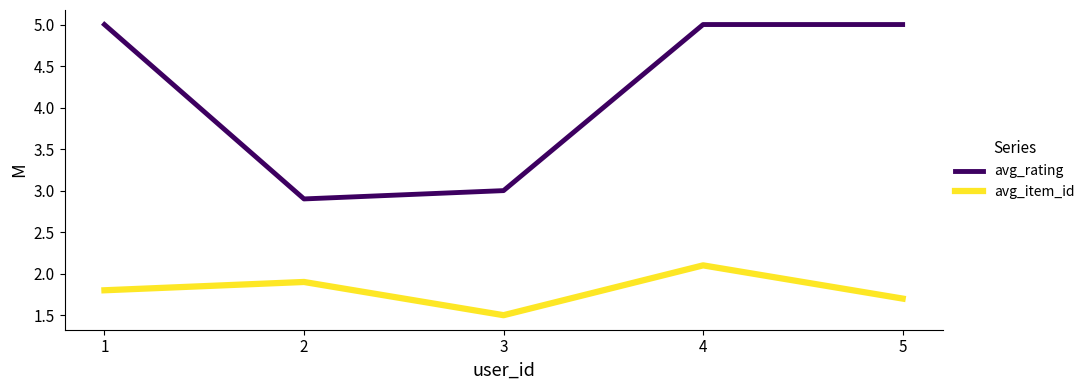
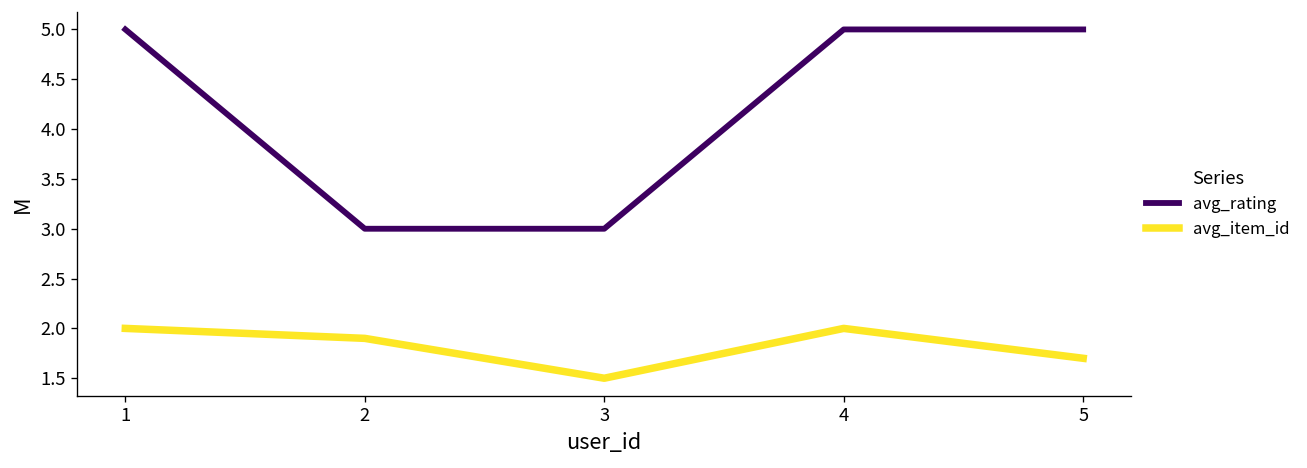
avg_item_id, 1: 1.8 -> 2.0
avg_rating, 2: 2.9 -> 3.0
avg_item_id, 4: 2.1 -> 2.0
